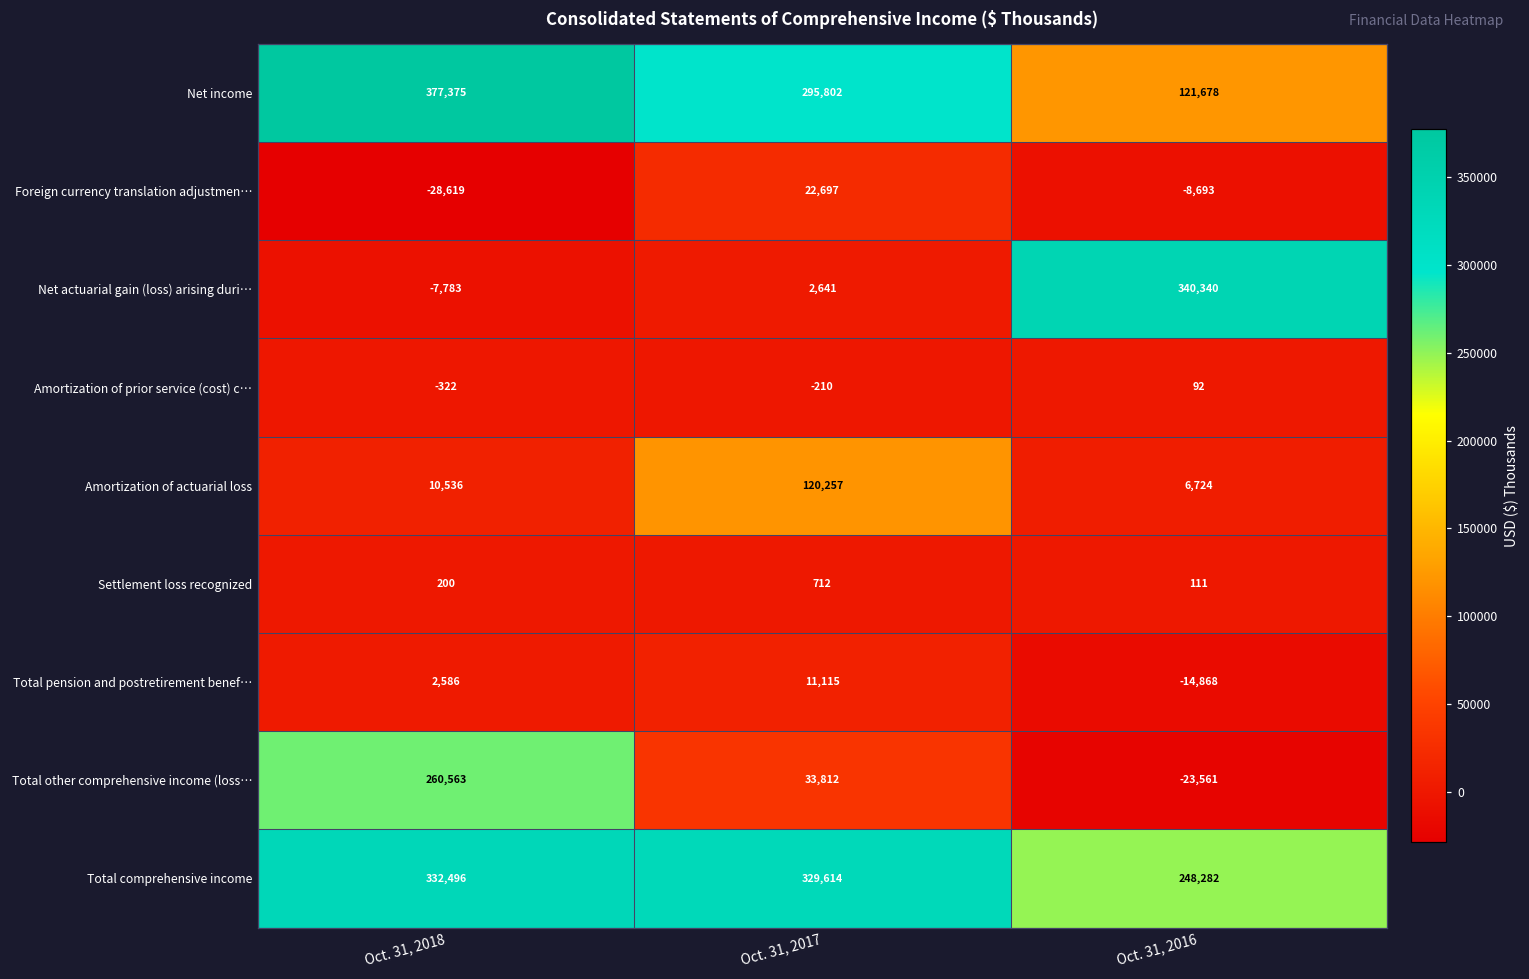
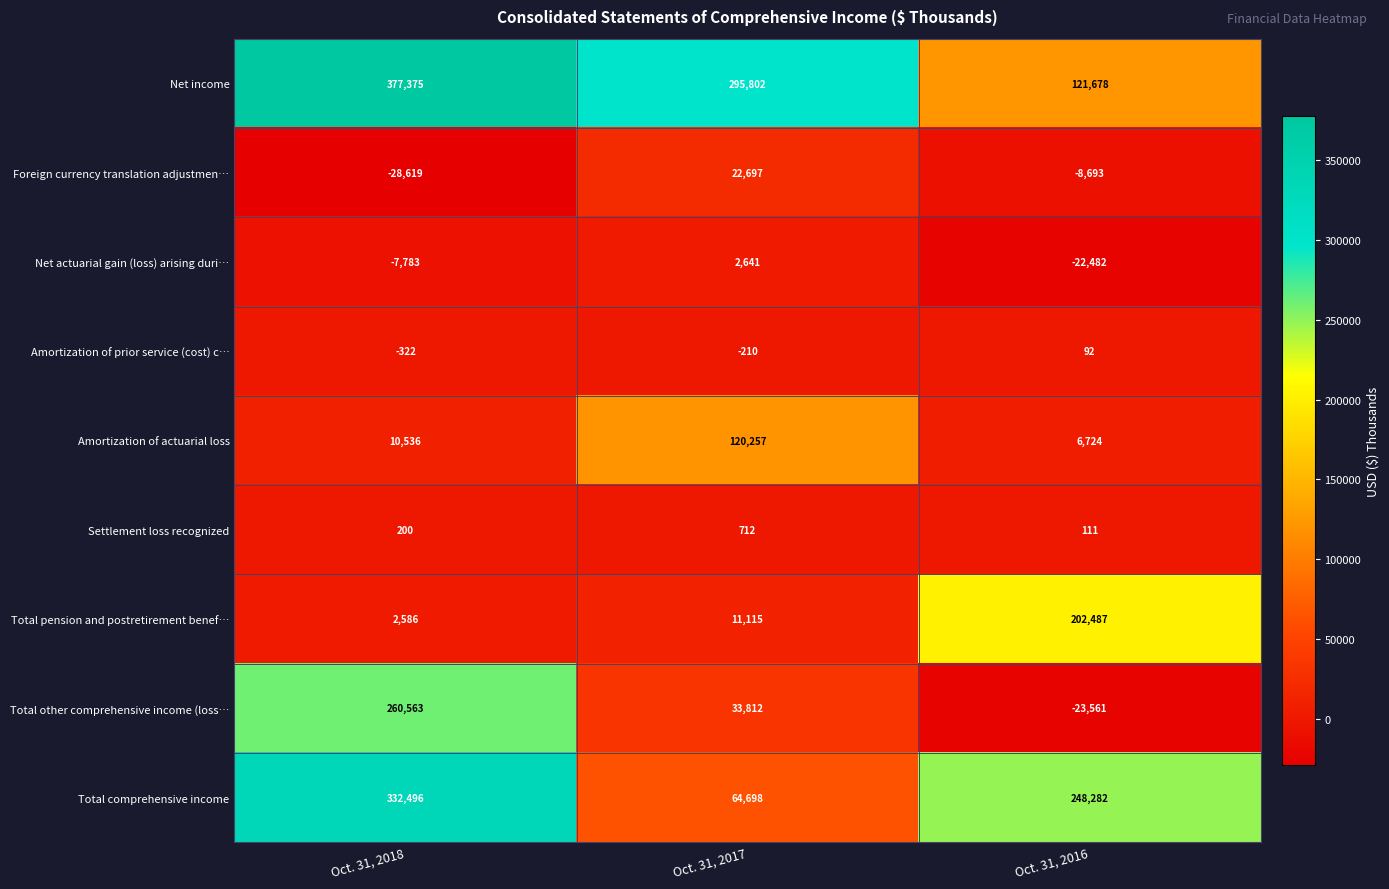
Net actuarial gain (loss) arising duri…, Oct. 31, 2016: 340,340 -> -22,482
Total pension and postretirement benef…, Oct. 31, 2016: -14,868 -> 202,487
Total comprehensive income, Oct. 31, 2017: 329,614 -> 64,698
